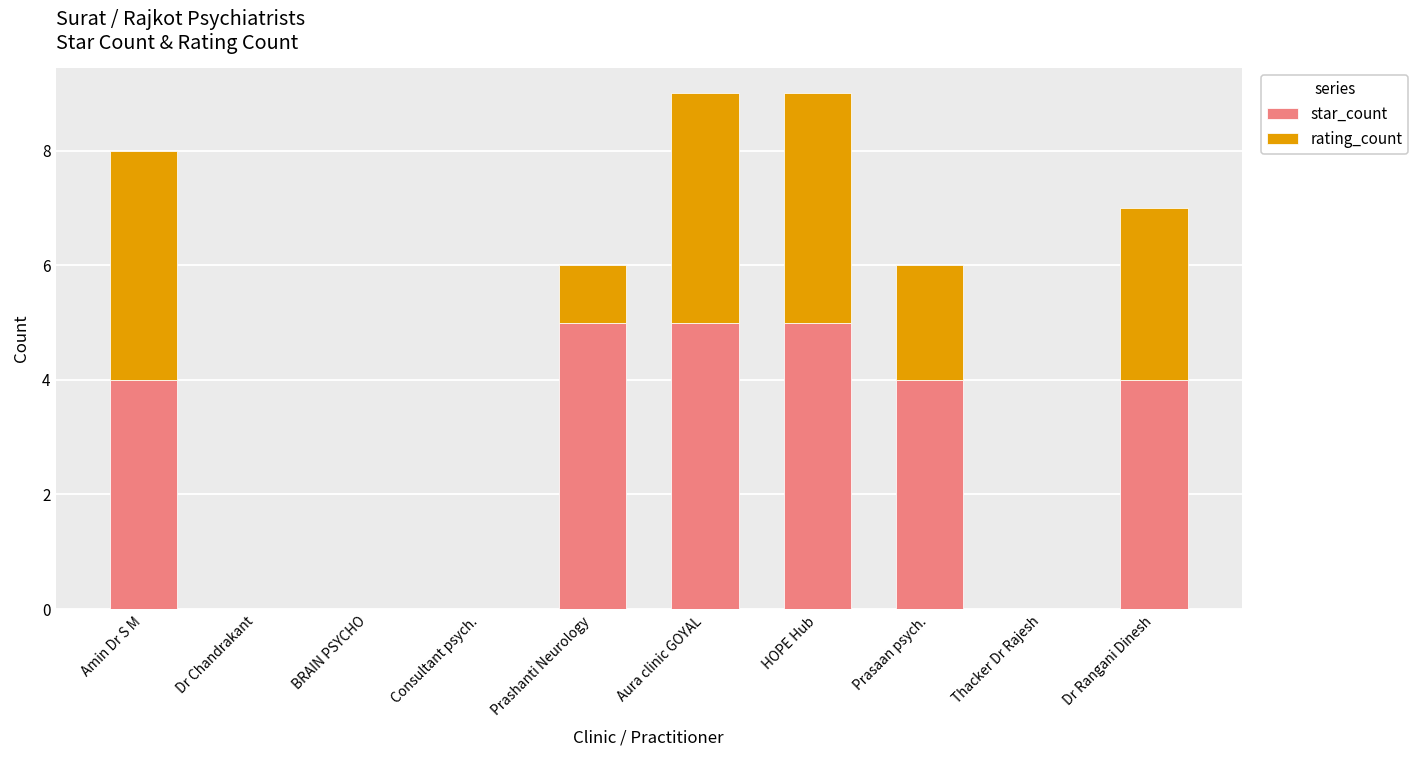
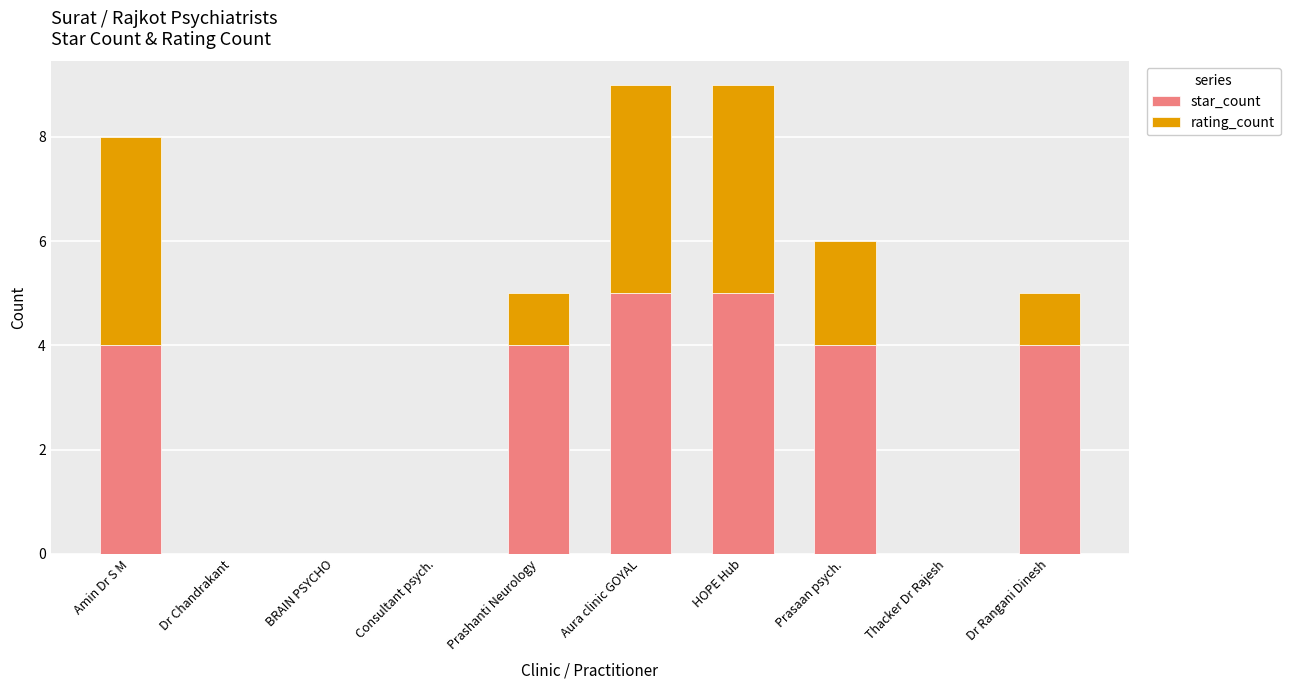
star_count, Prashanti Neurology: 5 -> 4
rating_count, Dr Rangani Dinesh: 3 -> 1
